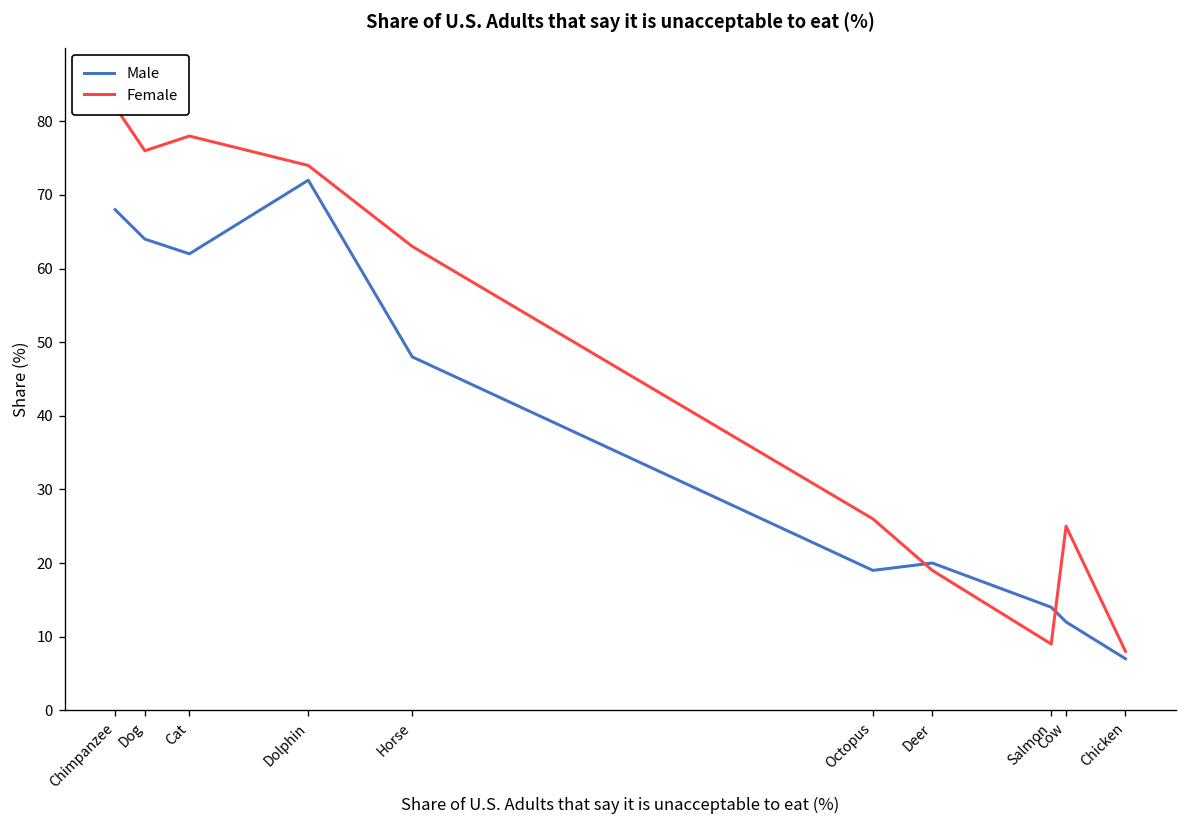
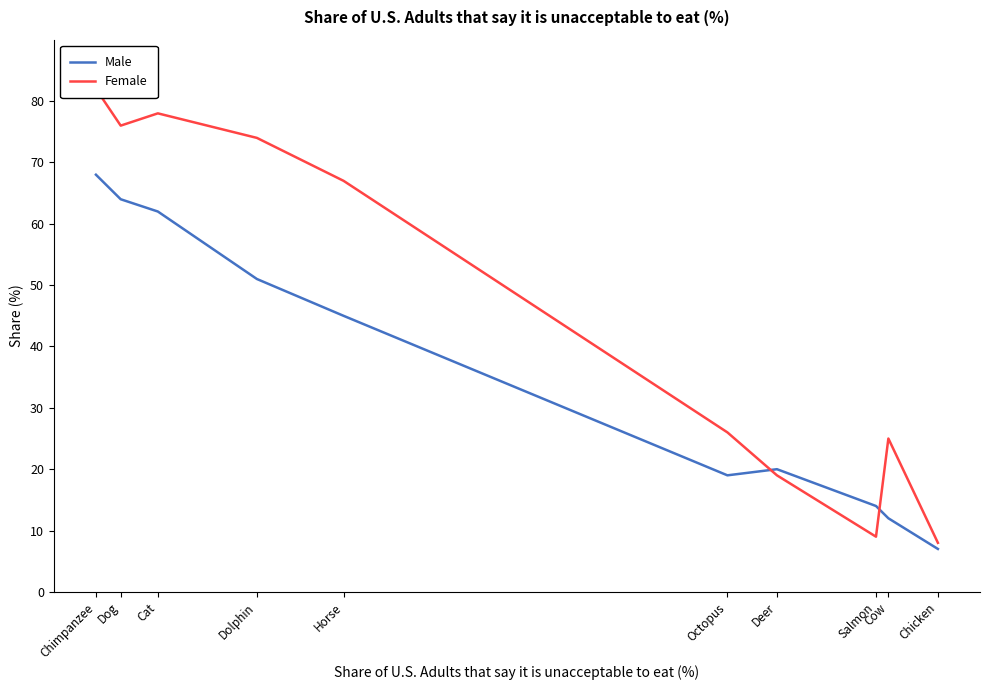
Male, Dolphin: 72 -> 51
Male, Horse: 48 -> 45
Female, Horse: 63 -> 67
